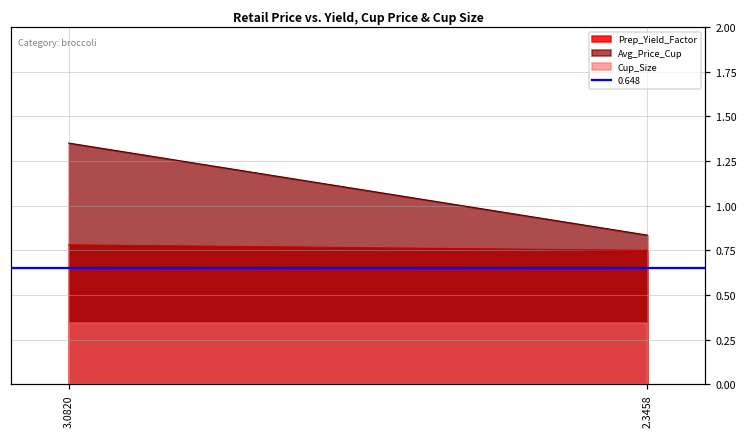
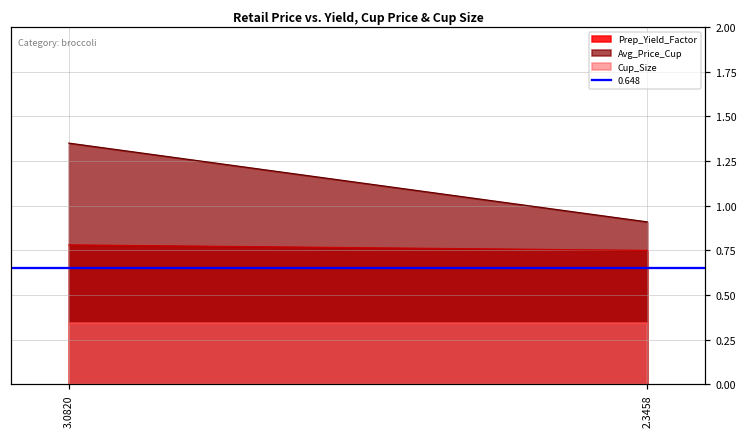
Avg_Price_Cup, 2.3458: 0.83 -> 0.91
